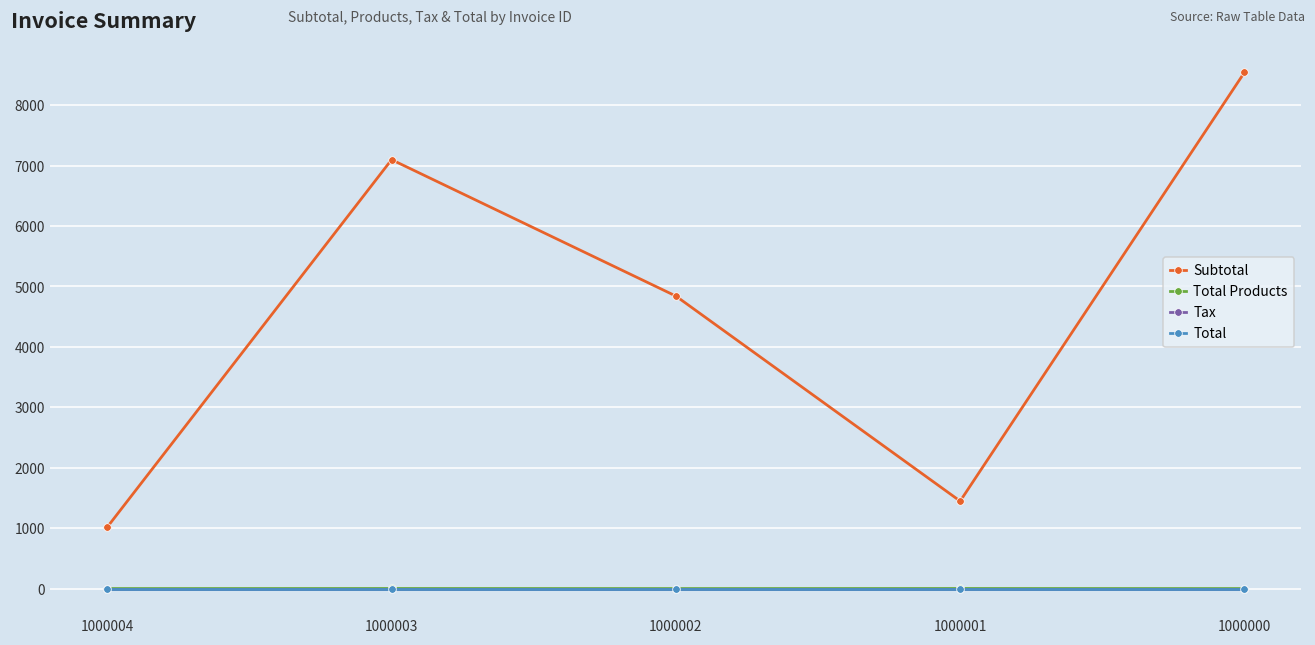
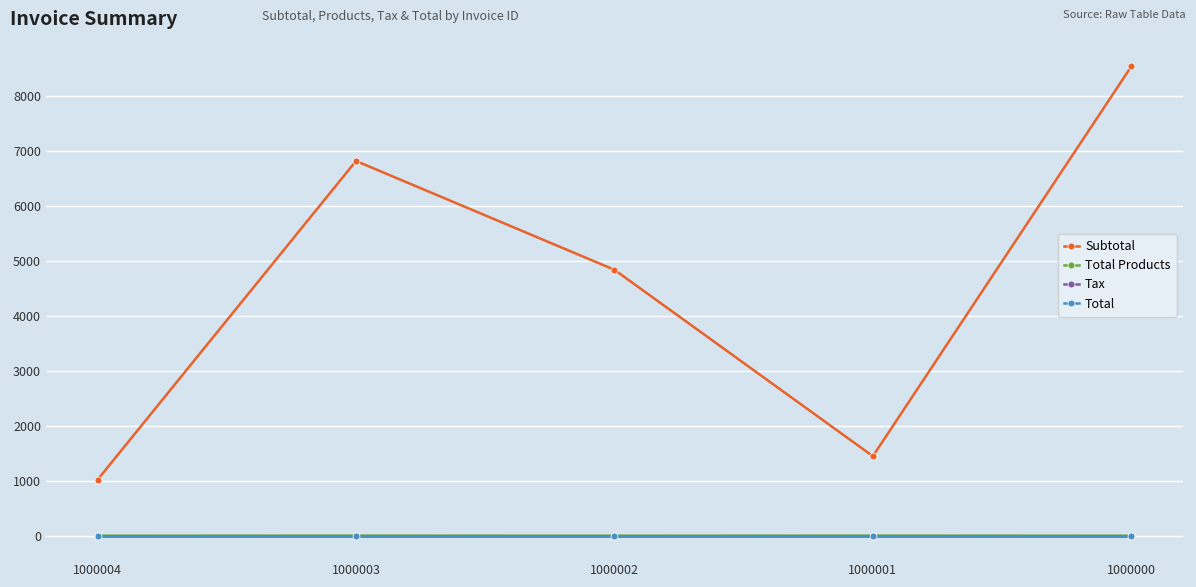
Subtotal, 1000003: 7100 -> 6800
